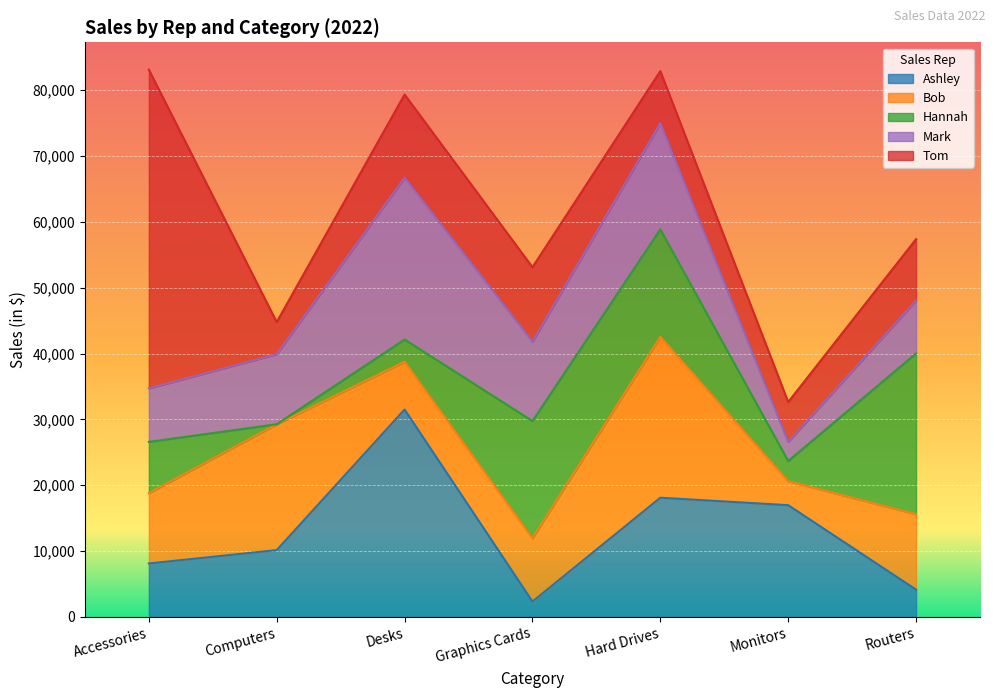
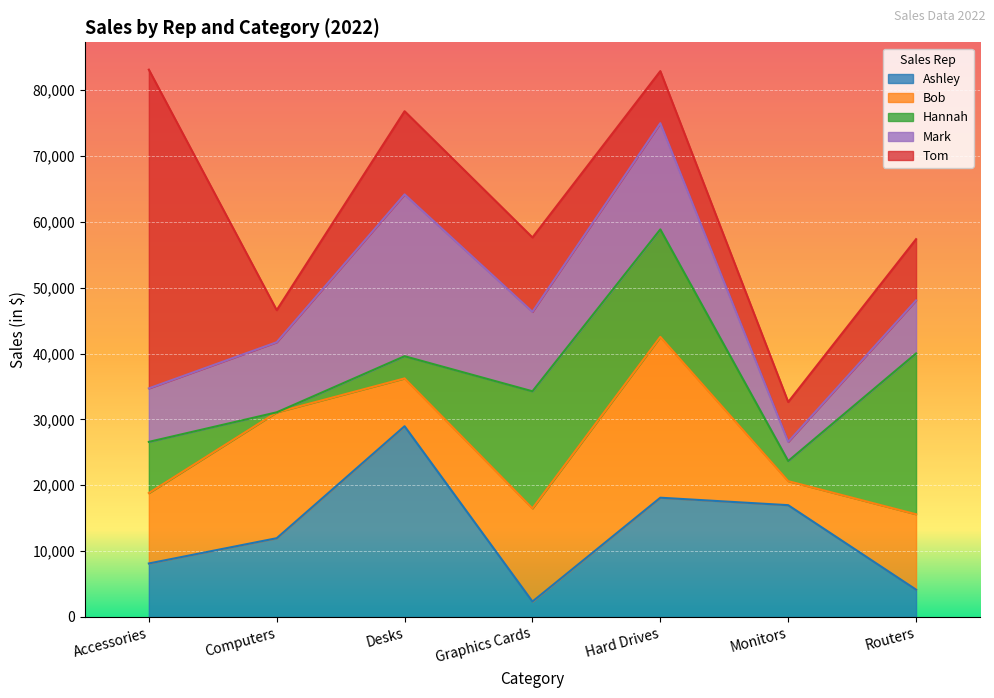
Ashley, Computers: 10,000 -> 12,000
Ashley, Desks: 32,000 -> 29,000
Bob, Graphics Cards: 10,000 -> 14,000
